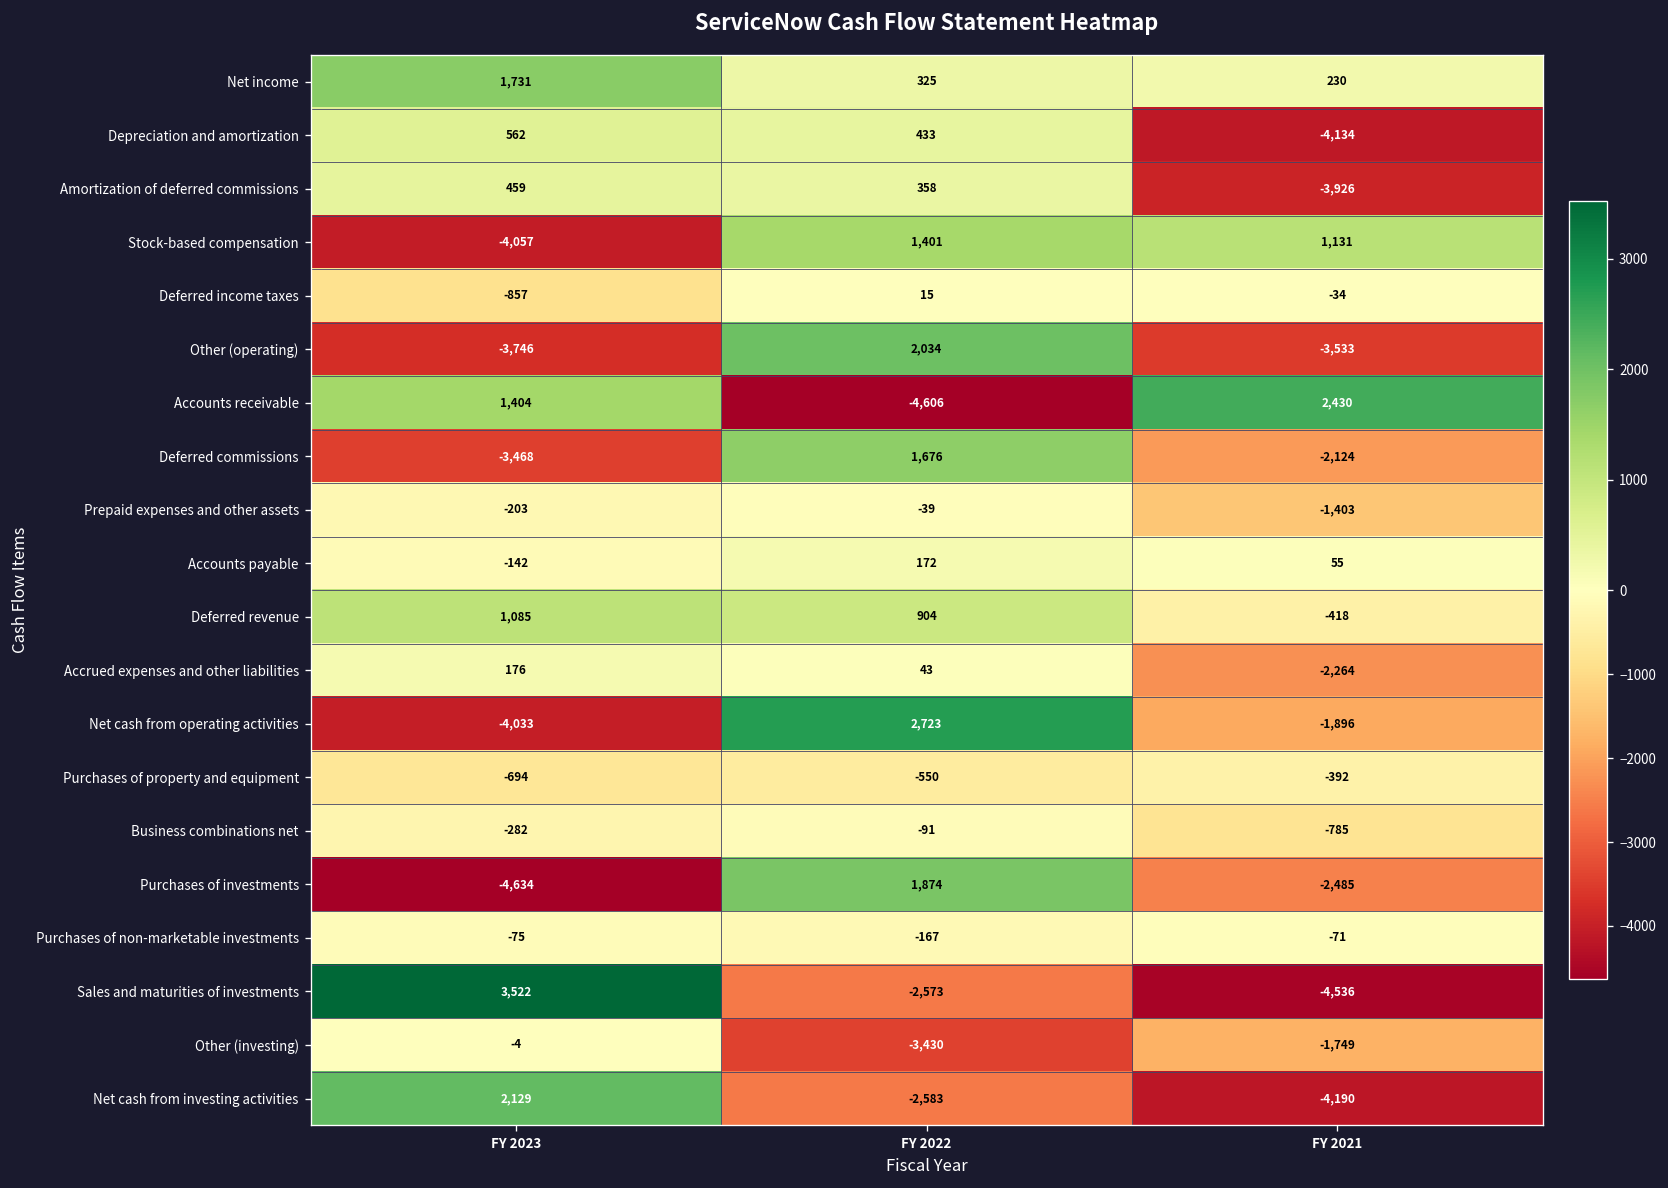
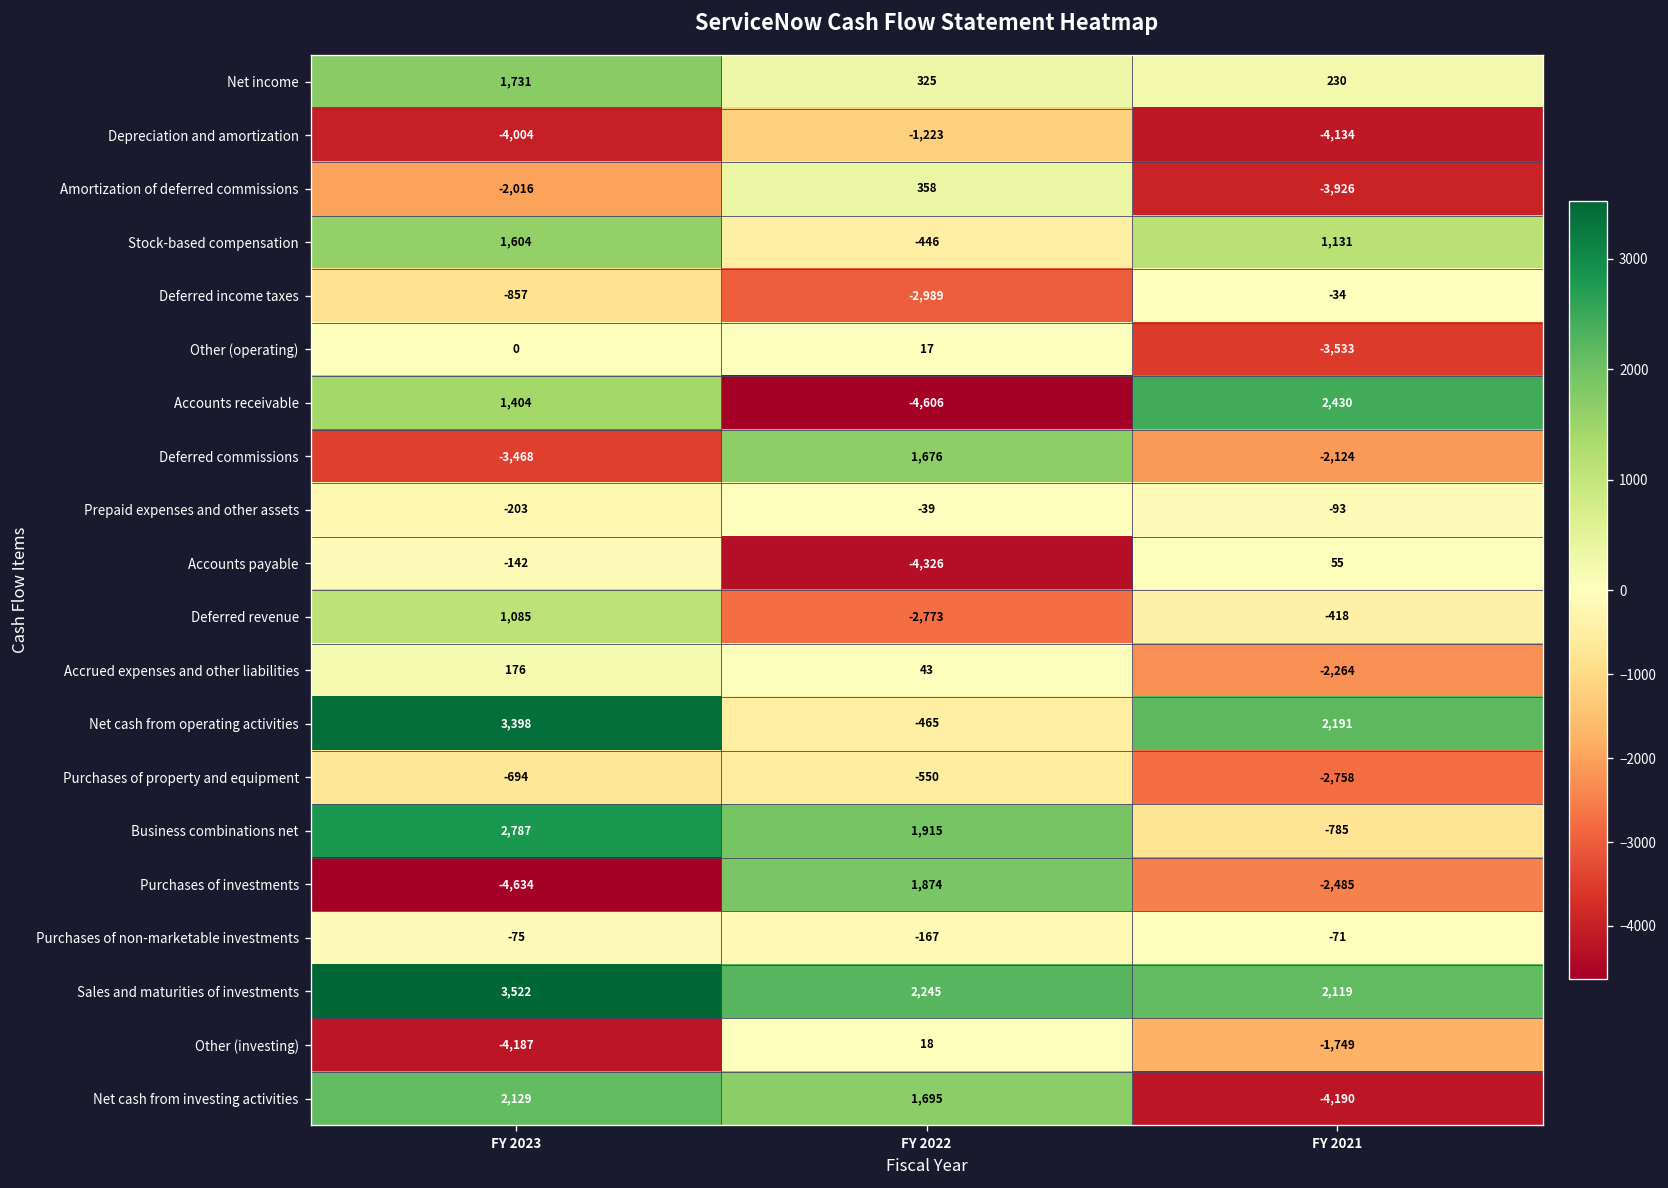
Depreciation and amortization, FY 2023: 562 -> -4,004
Depreciation and amortization, FY 2022: 433 -> -1,223
Amortization of deferred commissions, FY 2023: 459 -> -2,016
Stock-based compensation, FY 2023: -4,057 -> 1,604
Stock-based compensation, FY 2022: 1,401 -> -446
Deferred income taxes, FY 2022: 15 -> -2,989
Other (operating), FY 2023: -3,746 -> 0
Other (operating), FY 2022: 2,034 -> 17
Prepaid expenses and other assets, FY 2021: -1,403 -> -93
Accounts payable, FY 2022: 172 -> -4,326
Deferred revenue, FY 2022: 904 -> -2,773
Net cash from operating activities, FY 2023: -4,033 -> 3,398
Net cash from operating activities, FY 2022: 2,723 -> -465
Net cash from operating activities, FY 2021: -1,896 -> 2,191
Purchases of property and equipment, FY 2021: -392 -> -2,758
Business combinations net, FY 2023: -282 -> 2,787
Business combinations net, FY 2022: -91 -> 1,915
Sales and maturities of investments, FY 2022: -2,573 -> 2,245
Sales and maturities of investments, FY 2021: -4,536 -> 2,119
Other (investing), FY 2023: -4 -> -4,187
Other (investing), FY 2022: -3,430 -> 18
Net cash from investing activities, FY 2022: -2,583 -> 1,695
